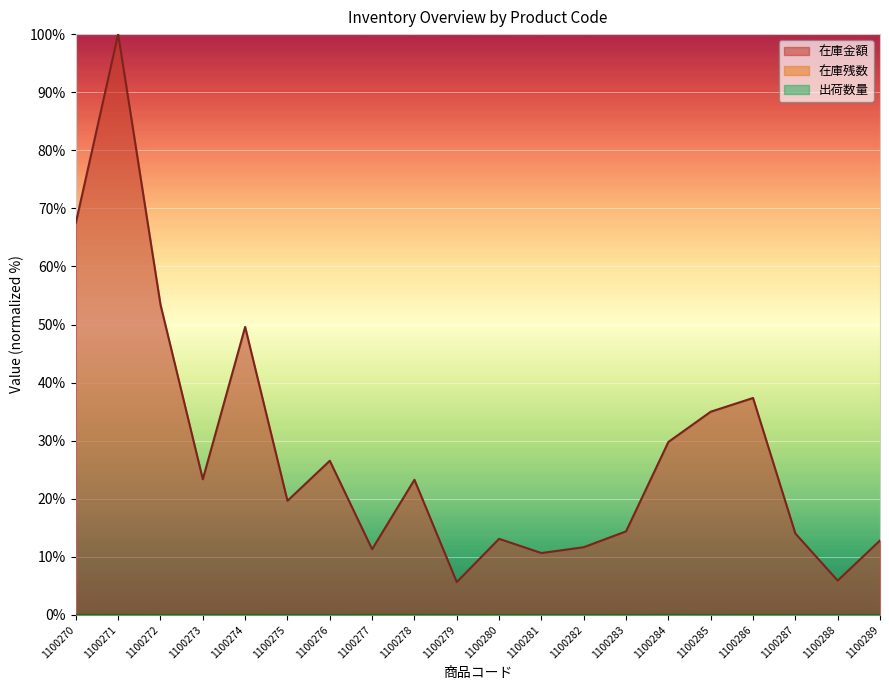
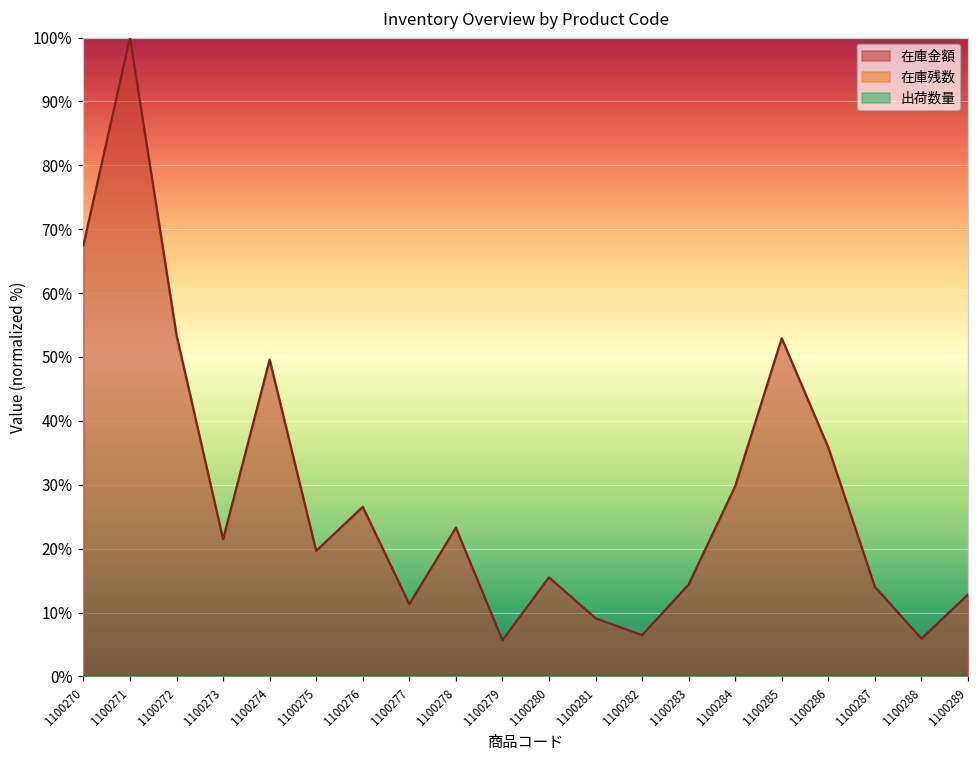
在庫金額, 1100273: 23% -> 21%
在庫金額, 1100280: 13% -> 16%
在庫金額, 1100281: 11% -> 9%
在庫金額, 1100282: 12% -> 6%
在庫金額, 1100285: 35% -> 53%
在庫金額, 1100286: 37% -> 36%
